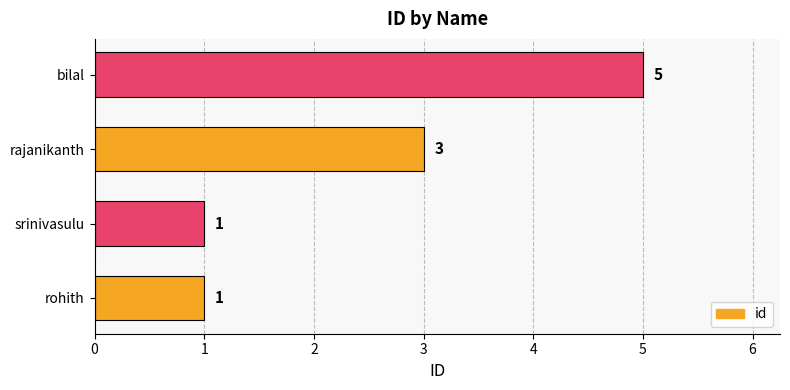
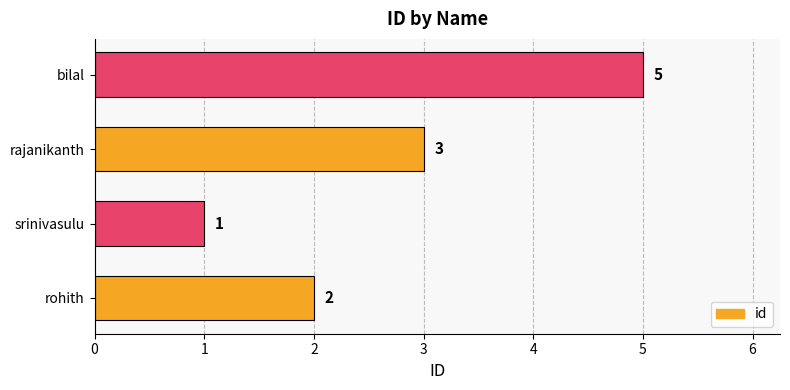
rohith: 1 -> 2
